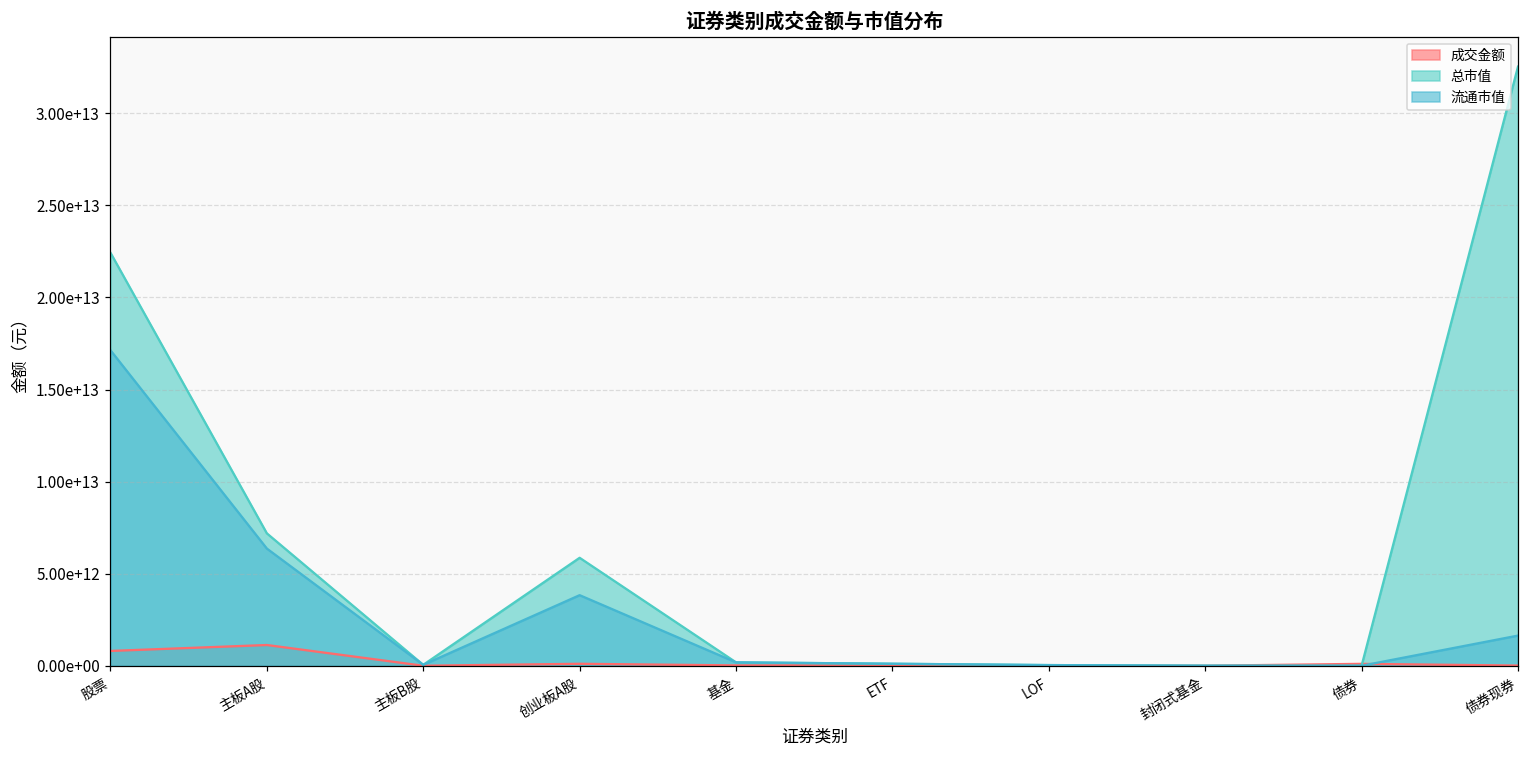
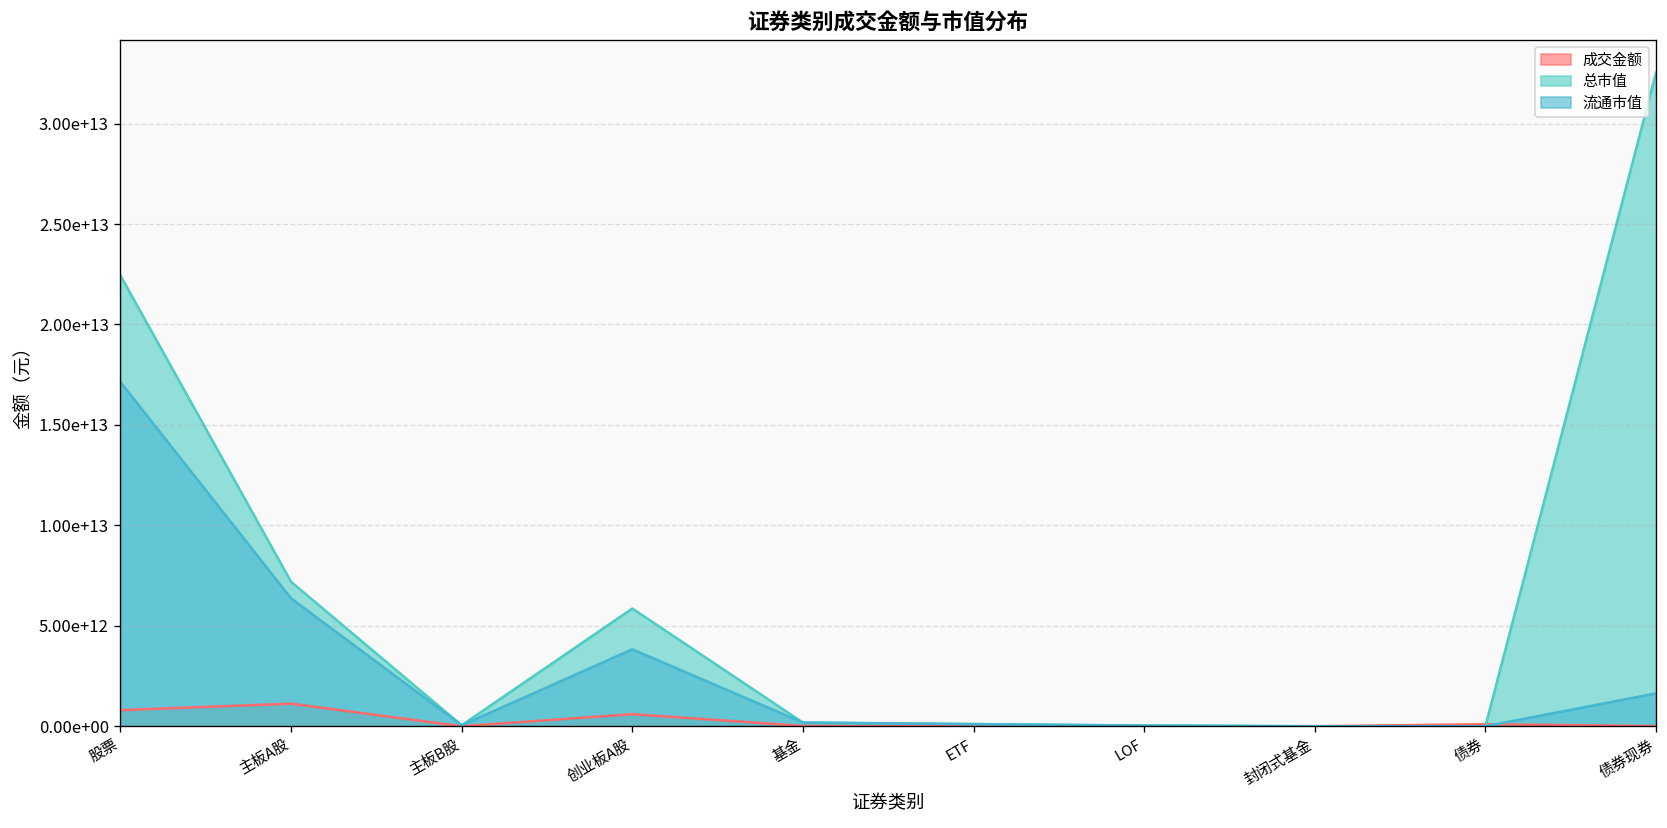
成交金额, 创业板A股: 100000000000 -> 600000000000
